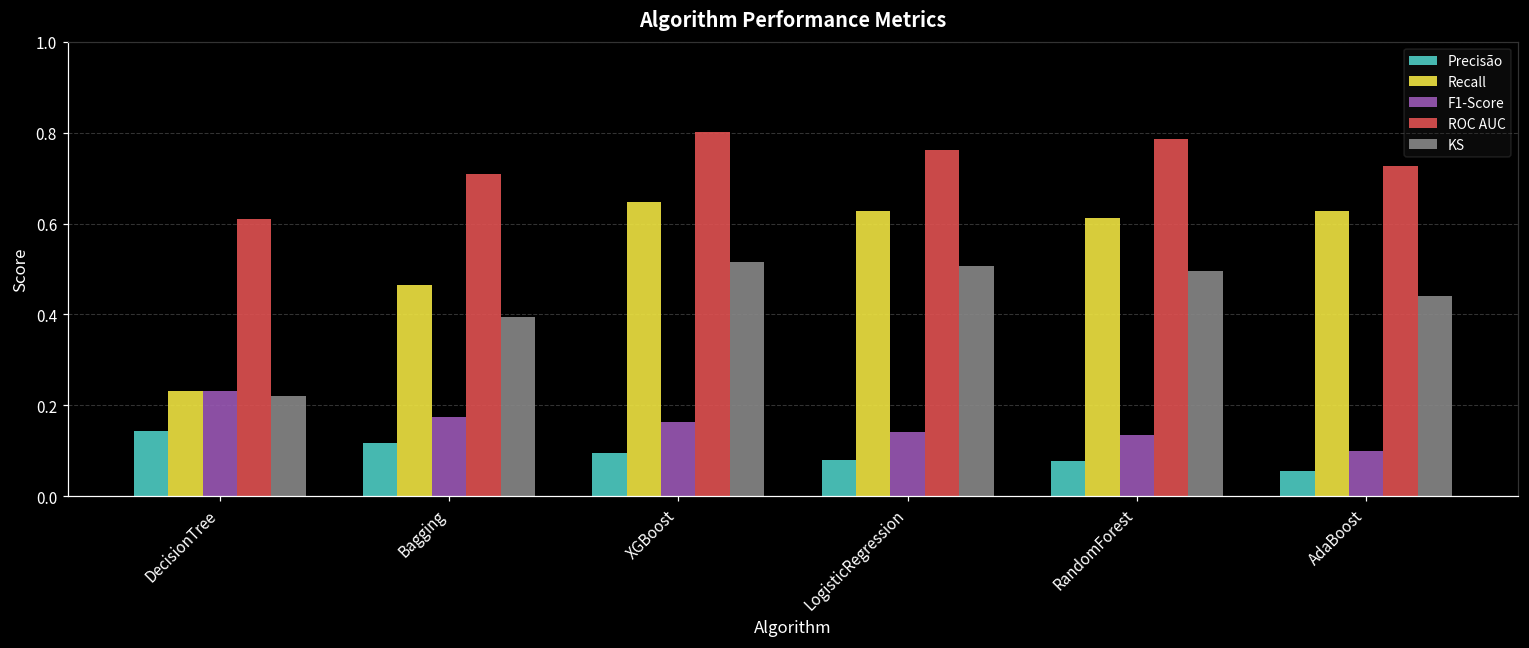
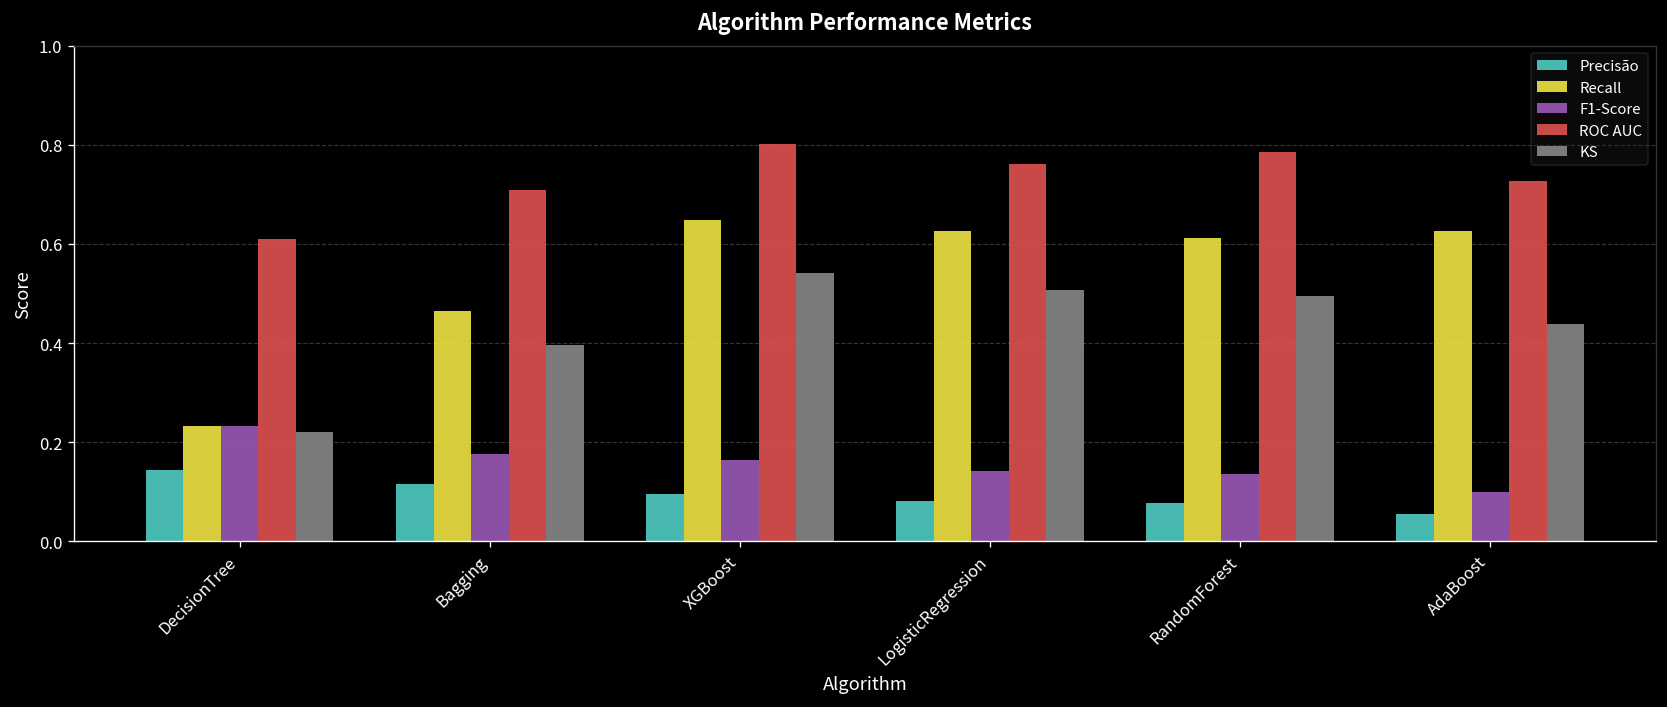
KS, XGBoost: 0.52 -> 0.54
